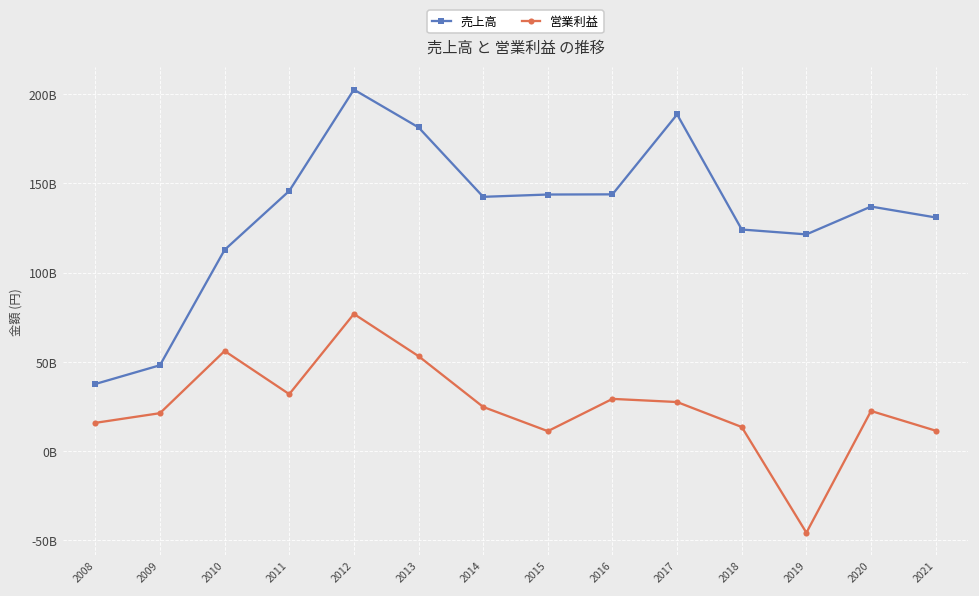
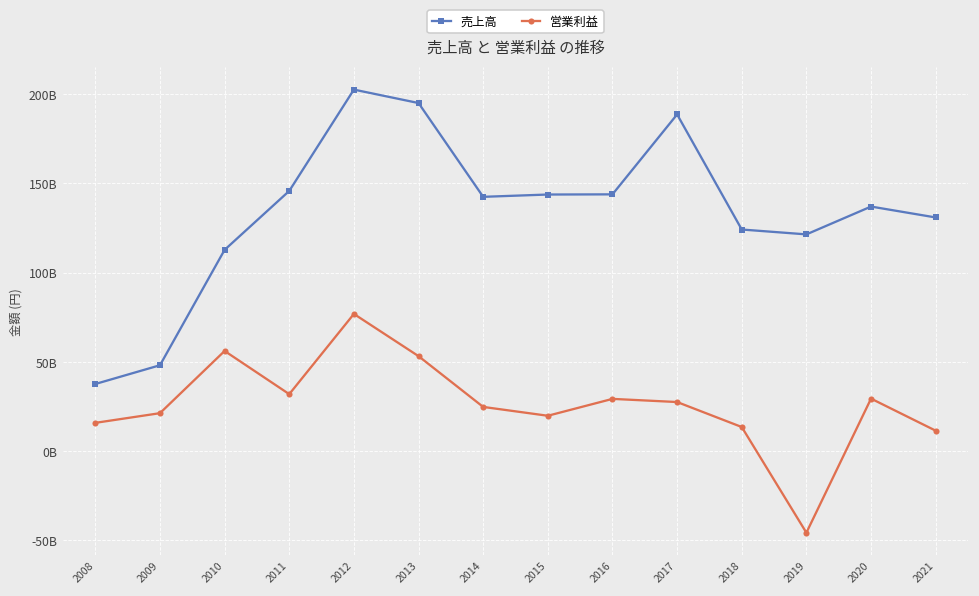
売上高, 2013: 181000000000 -> 195000000000
営業利益, 2015: 11000000000 -> 20000000000
営業利益, 2020: 22000000000 -> 29000000000
